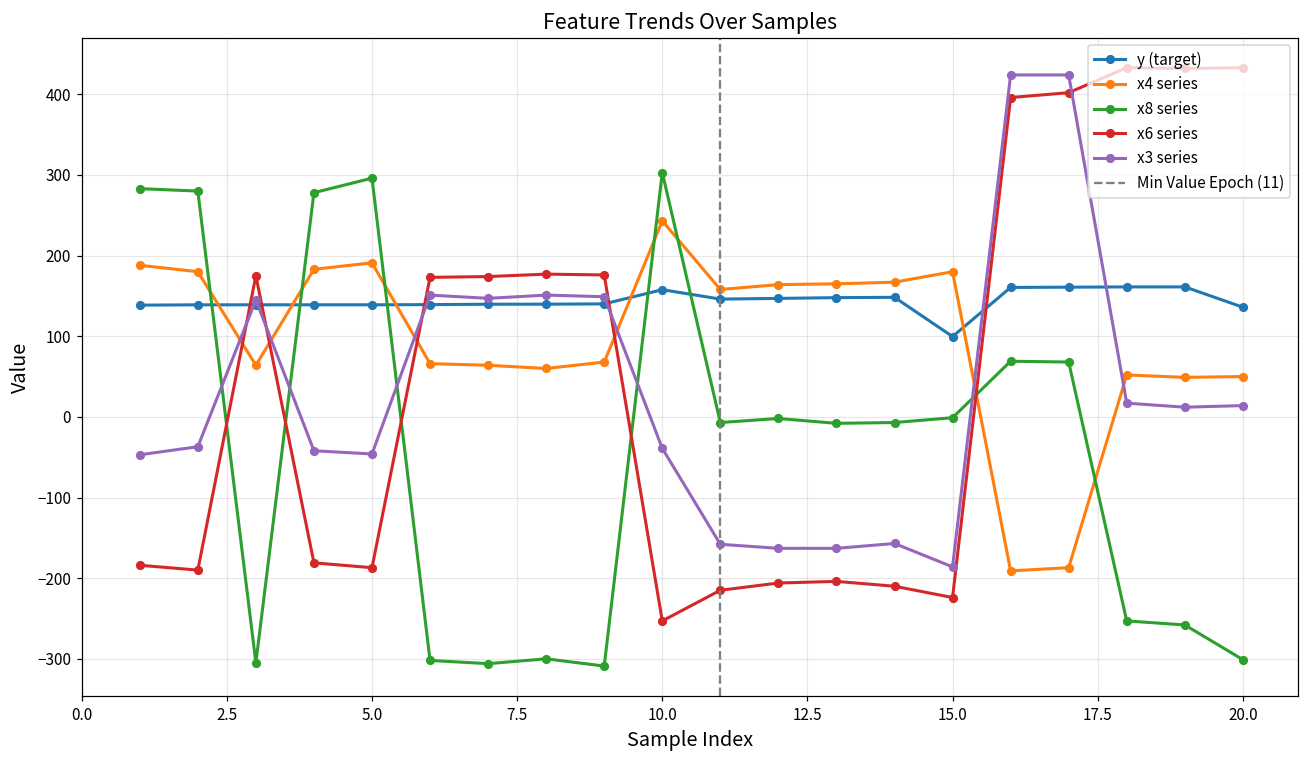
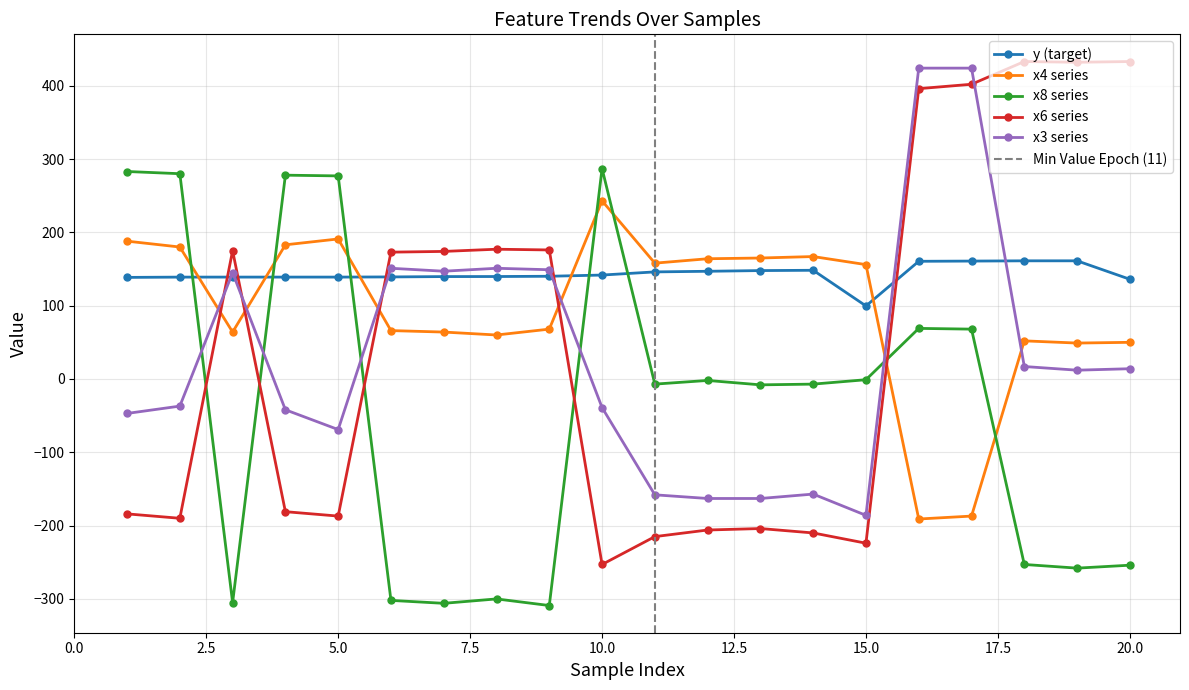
x8 series, 5.0: 300 -> 280
x3 series, 5.0: -50 -> -70
y (target), 10.0: 160 -> 140
x8 series, 10.0: 300 -> 290
x4 series, 15.0: 180 -> 160
x8 series, 20.0: -300 -> -250
